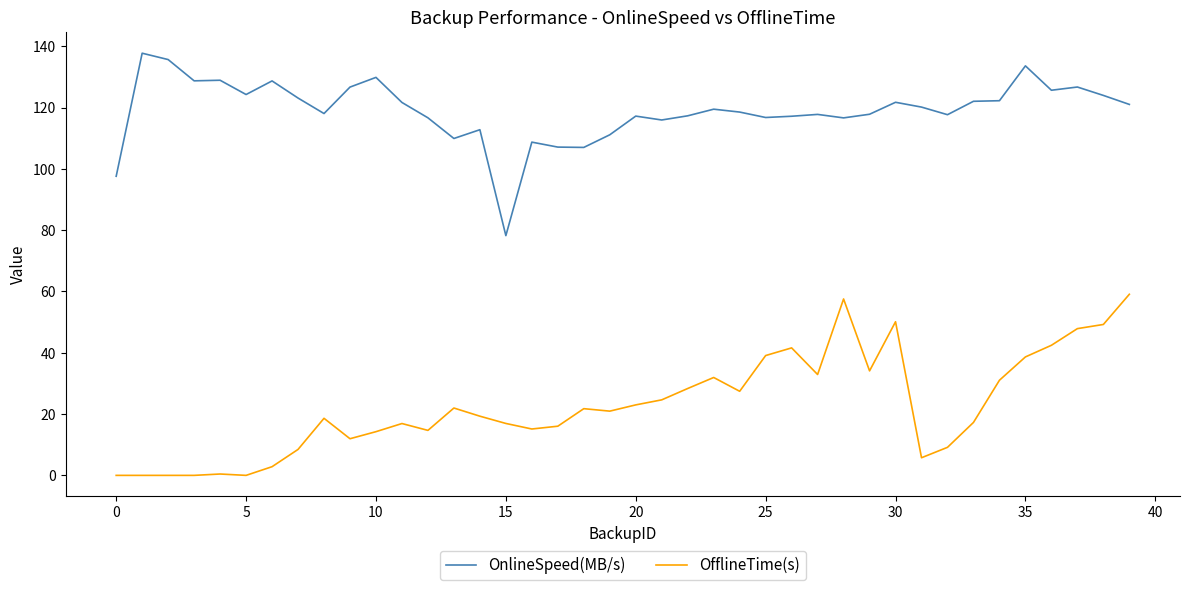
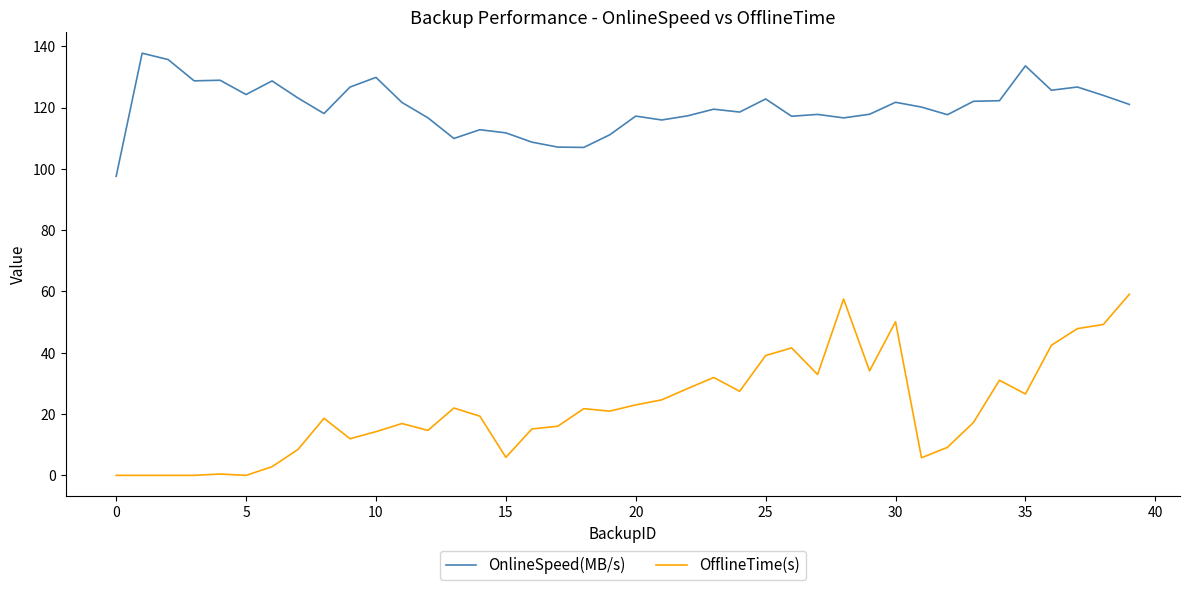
OnlineSpeed(MB/s), 15: 78 -> 112
OfflineTime(s), 15: 17 -> 6
OnlineSpeed(MB/s), 25: 117 -> 123
OfflineTime(s), 35: 39 -> 27
